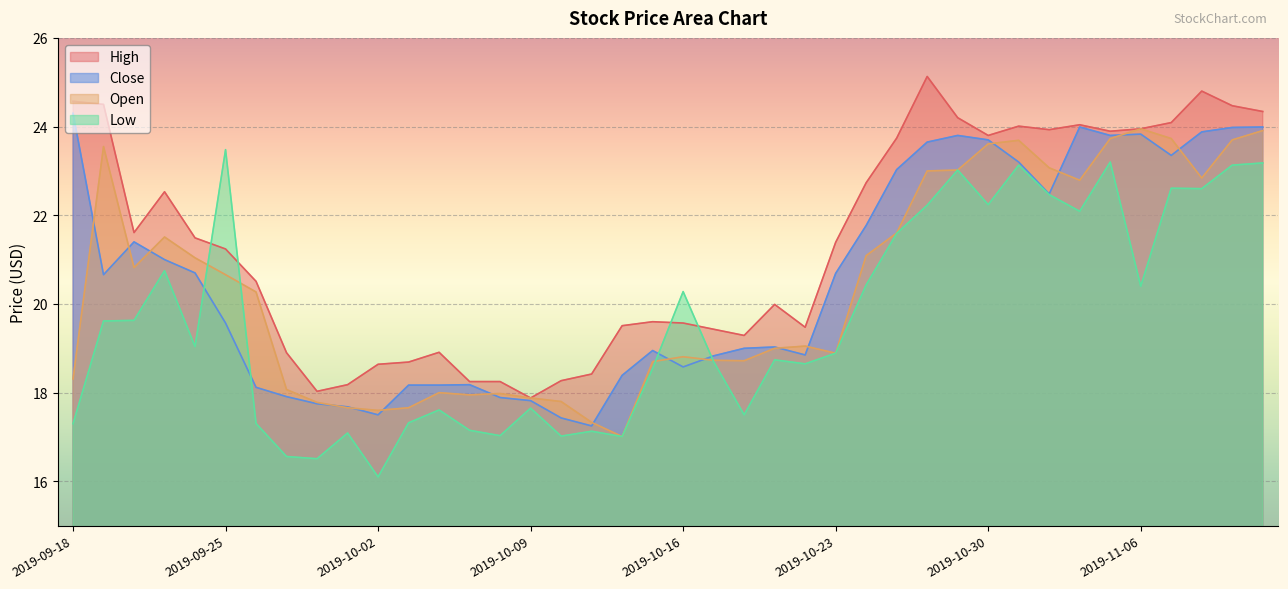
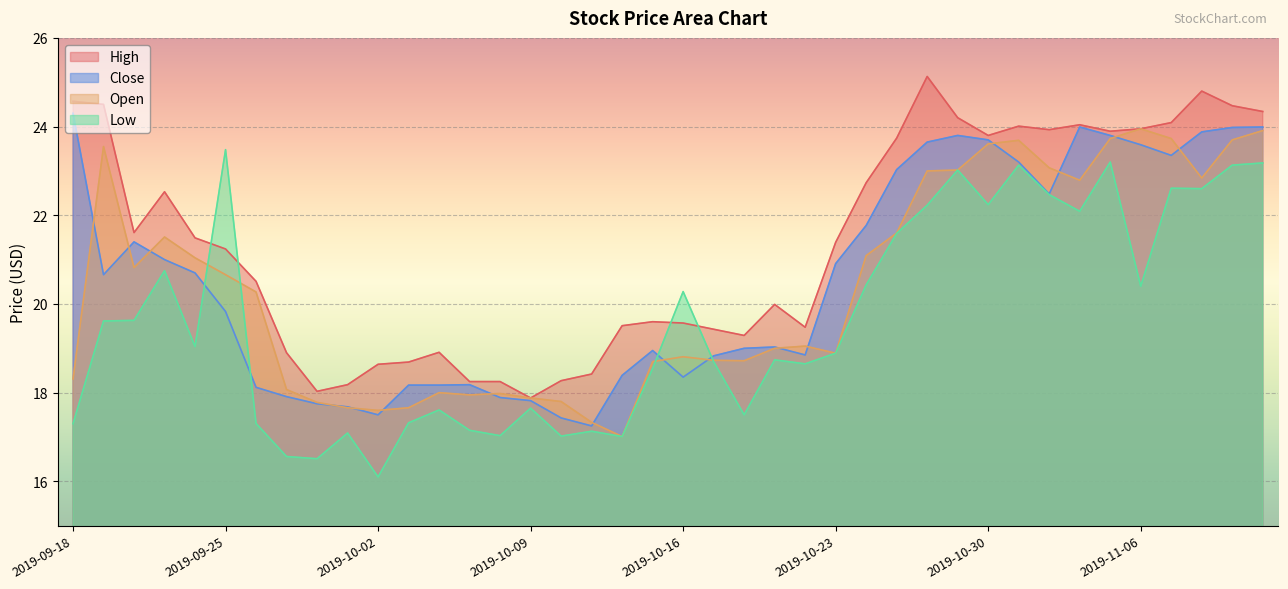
Close, 2019-09-25: 19.6 -> 19.8
Close, 2019-10-16: 18.6 -> 18.4
Close, 2019-10-23: 20.7 -> 20.9
Close, 2019-11-06: 23.8 -> 23.6
